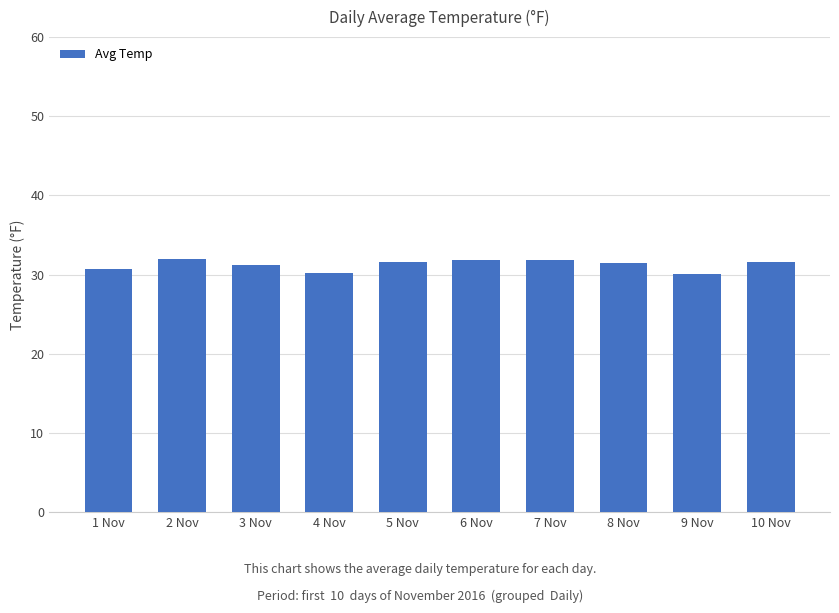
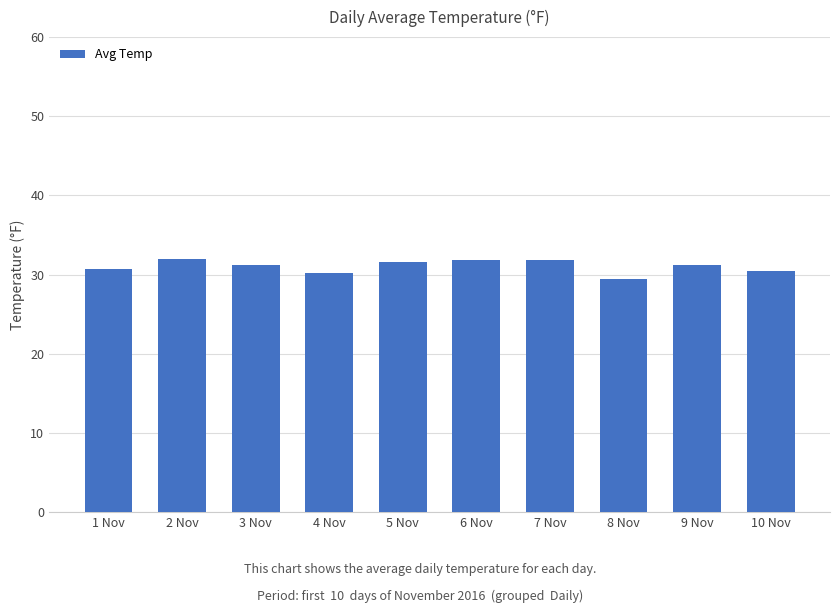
8 Nov: 32 -> 29
9 Nov: 30 -> 31
10 Nov: 32 -> 31
